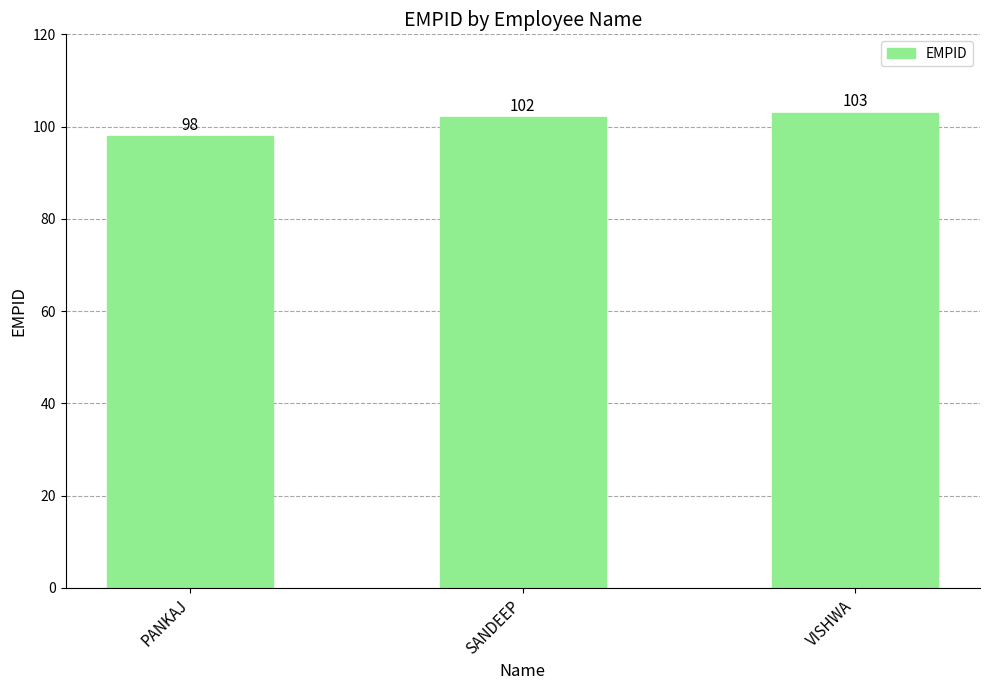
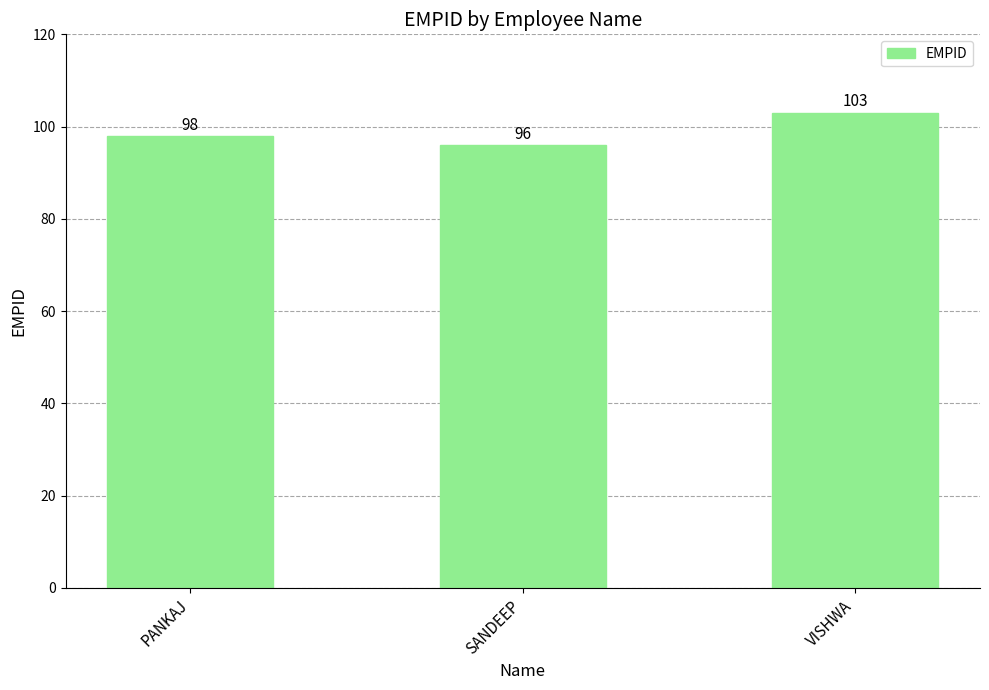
SANDEEP: 102 -> 96
